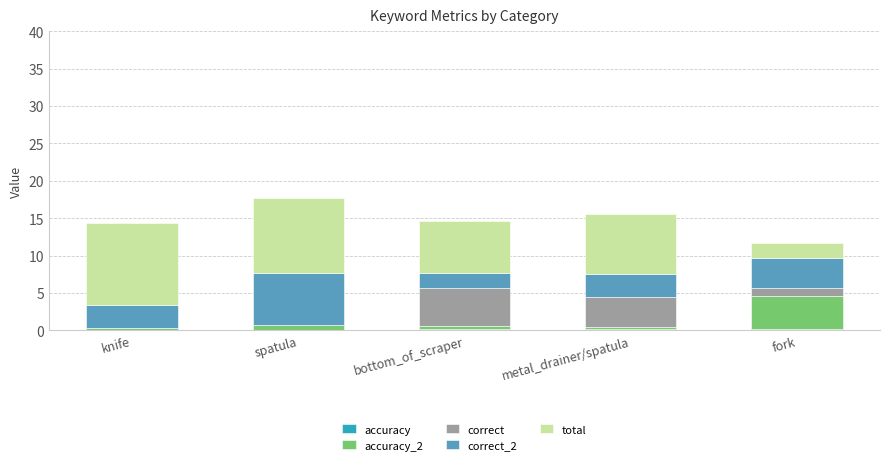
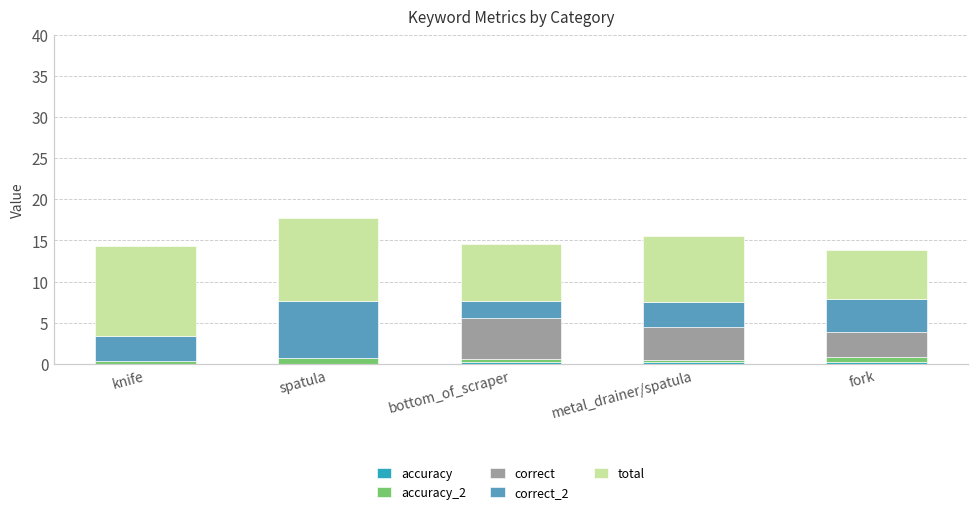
accuracy_2, fork: 4 -> 1
correct, fork: 1 -> 3
total, fork: 2 -> 6
